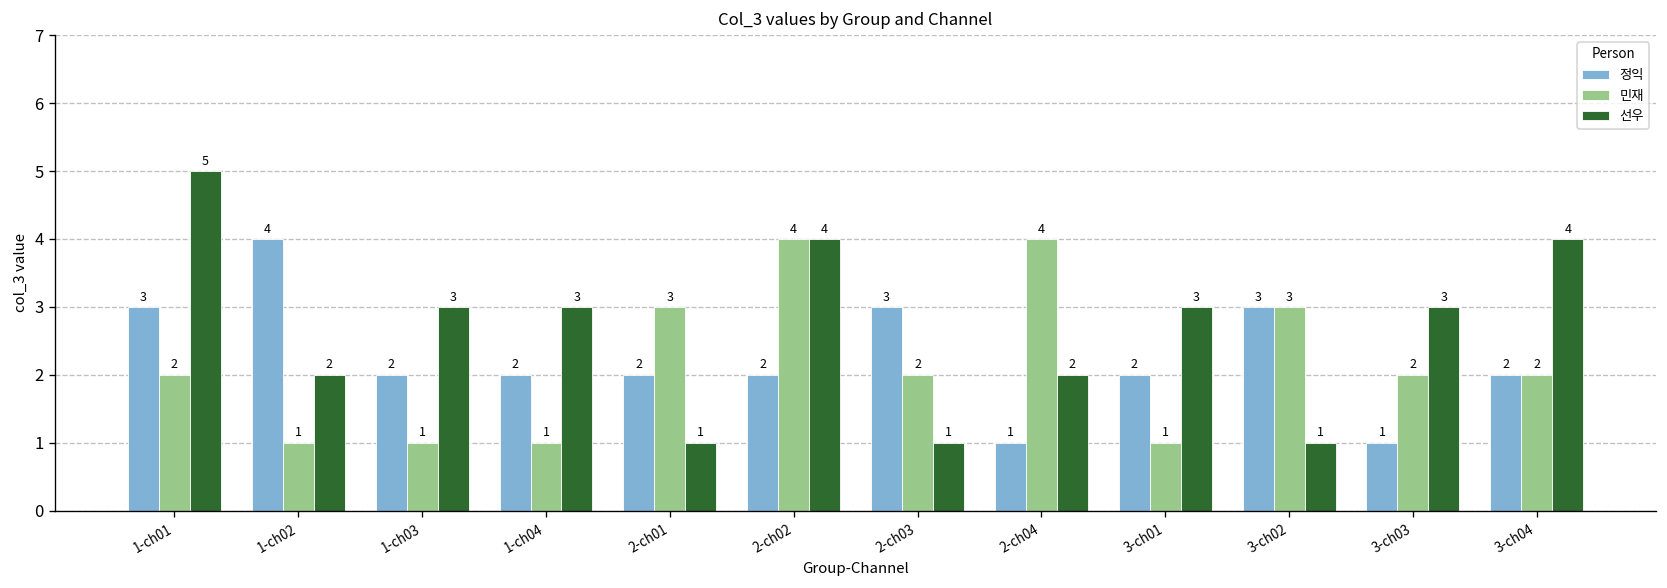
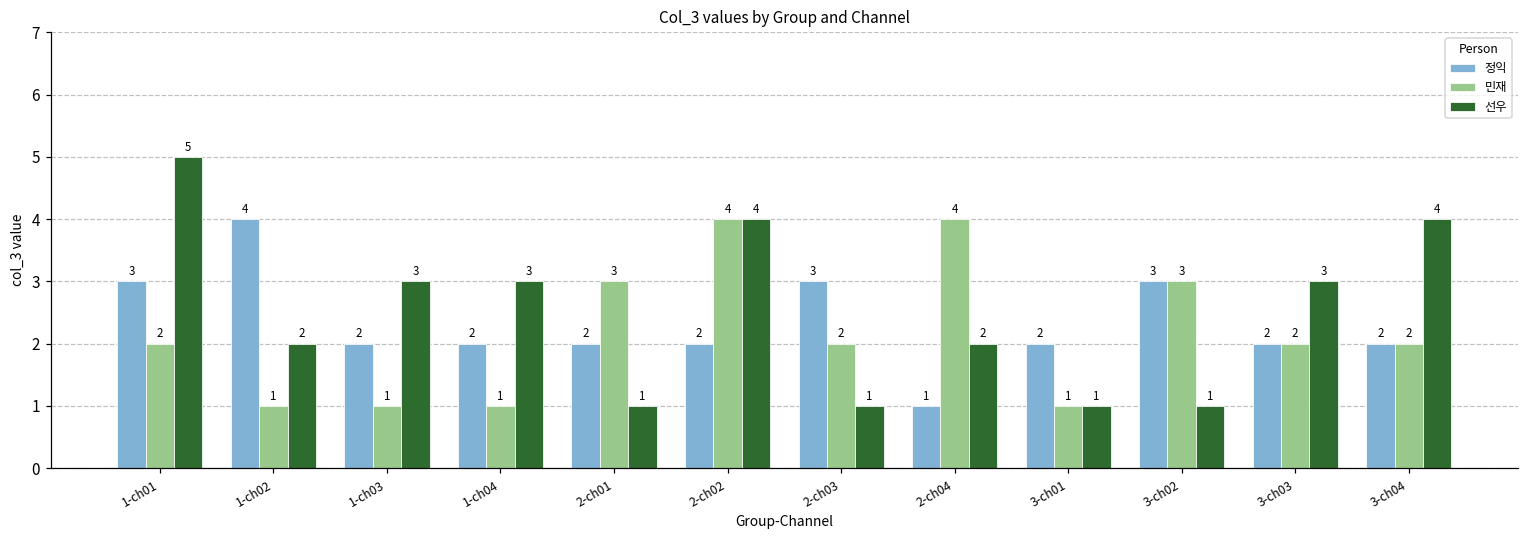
선우, 3-ch01: 3 -> 1
정익, 3-ch03: 1 -> 2
